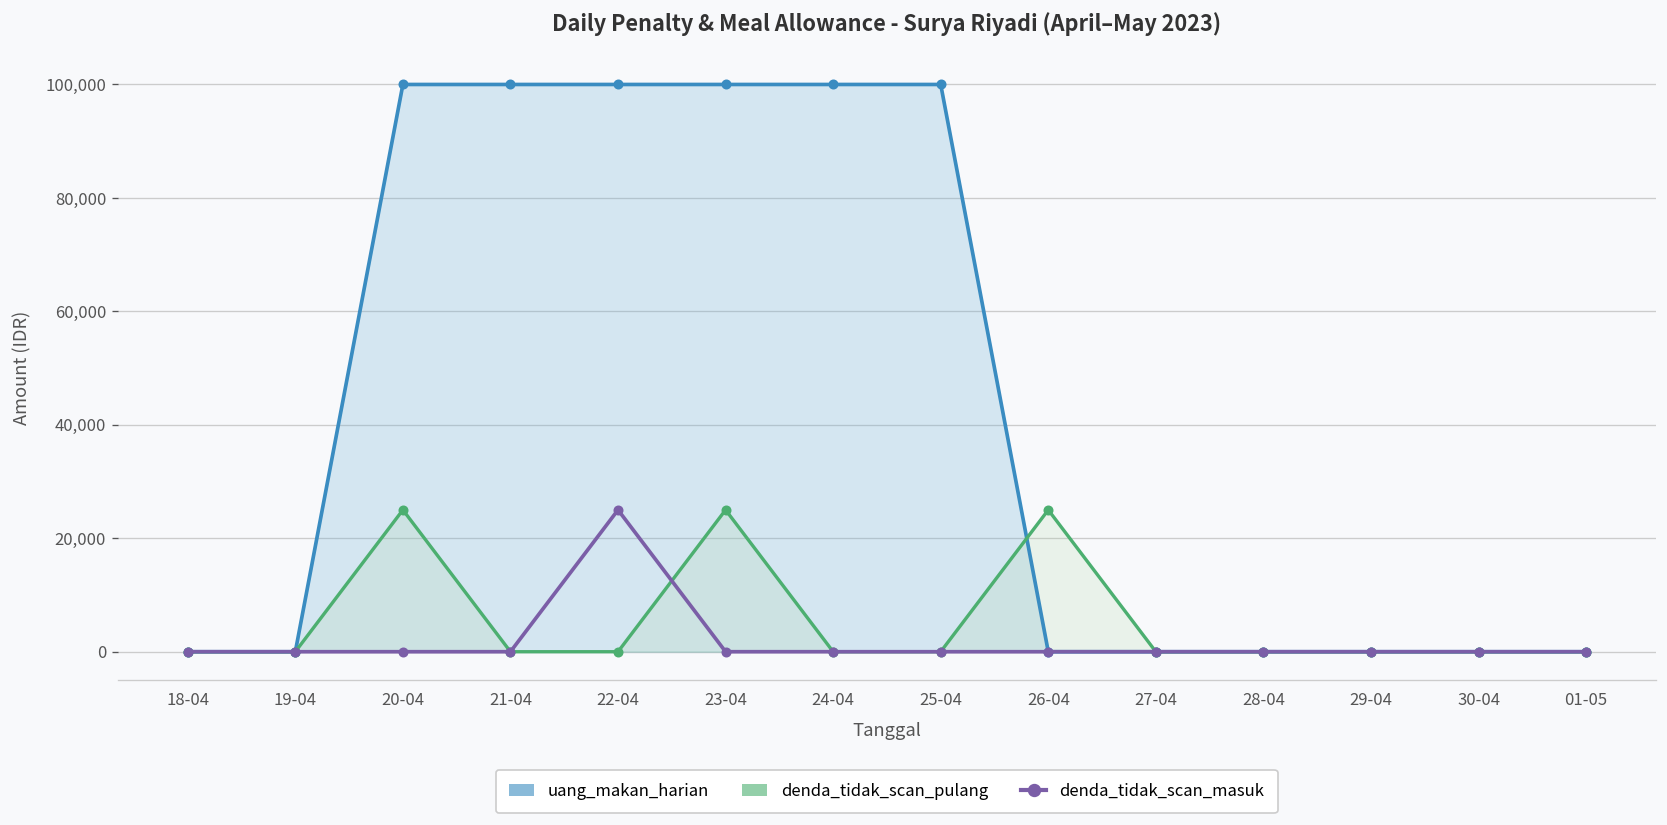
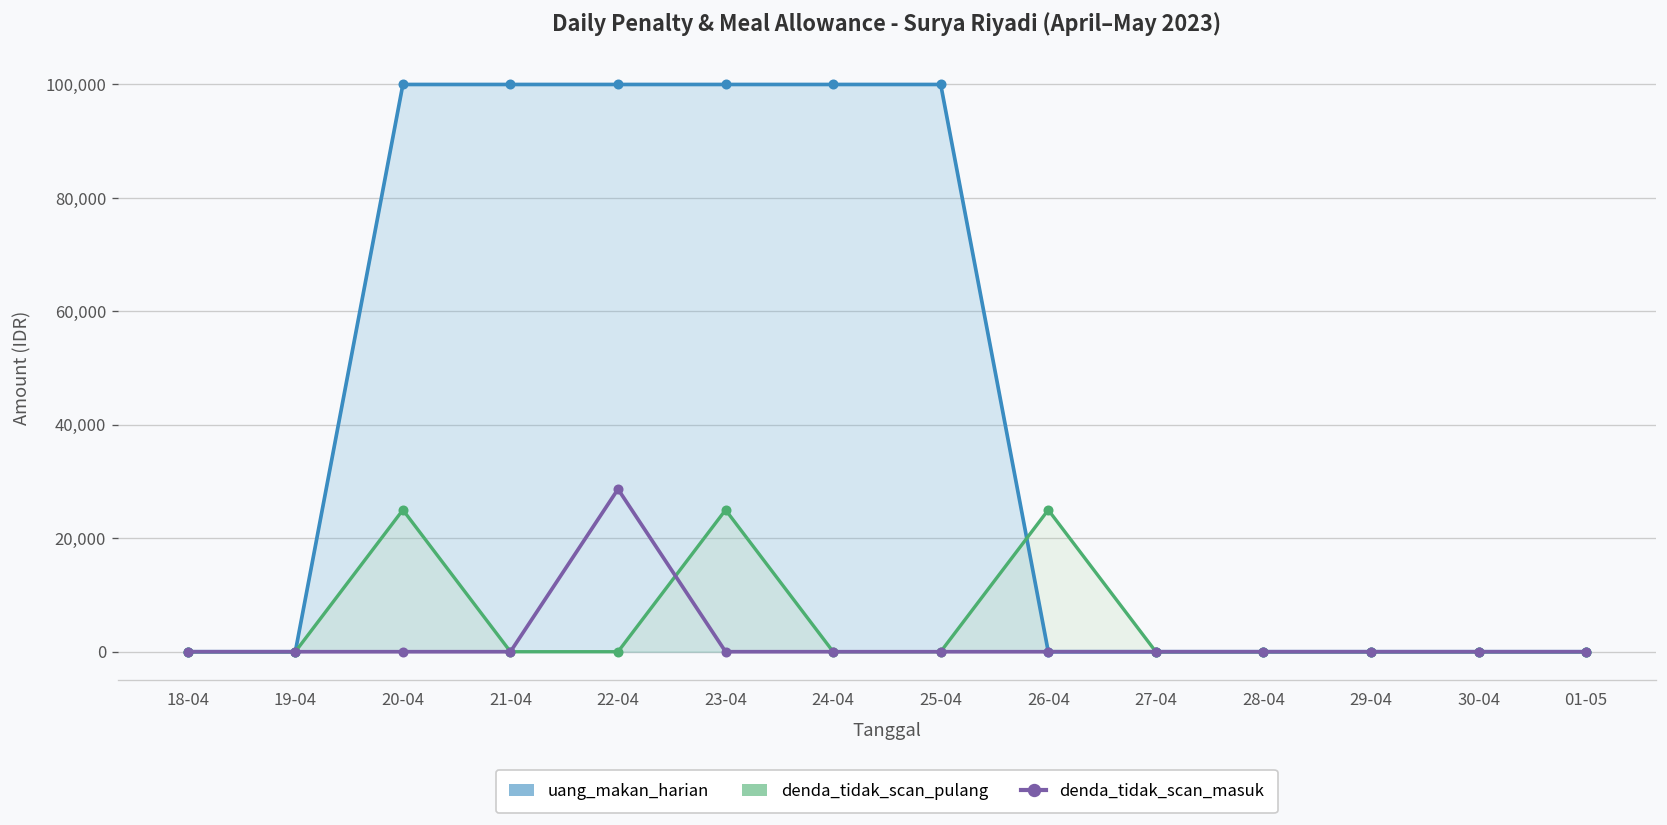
denda_tidak_scan_masuk, 22-04: 25,000 -> 29,000
